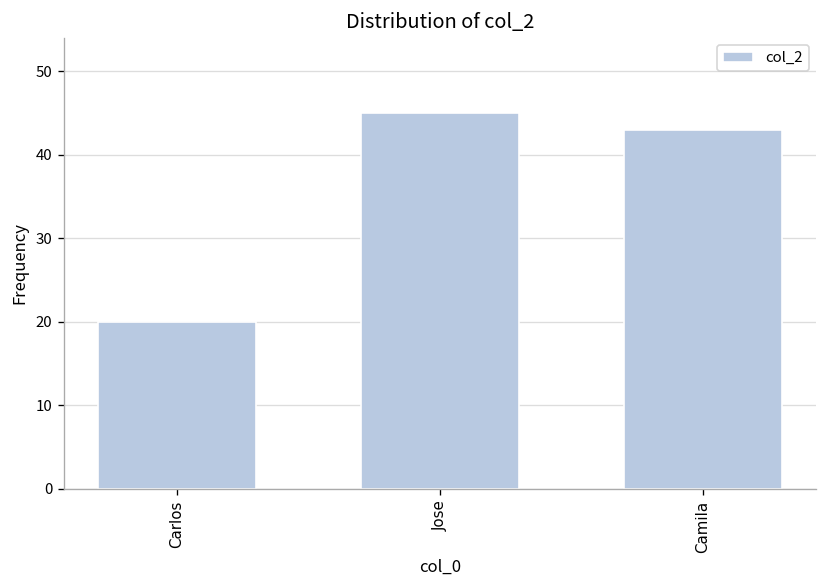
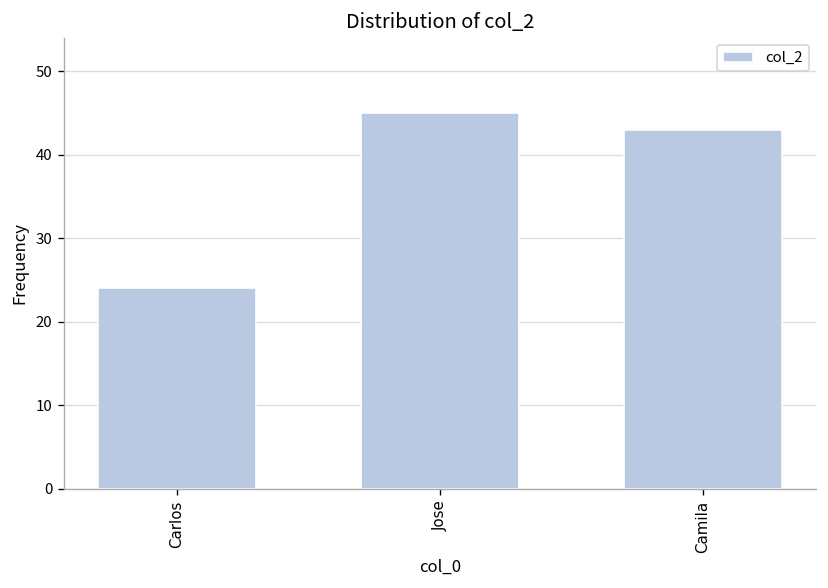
Carlos: 20 -> 24
